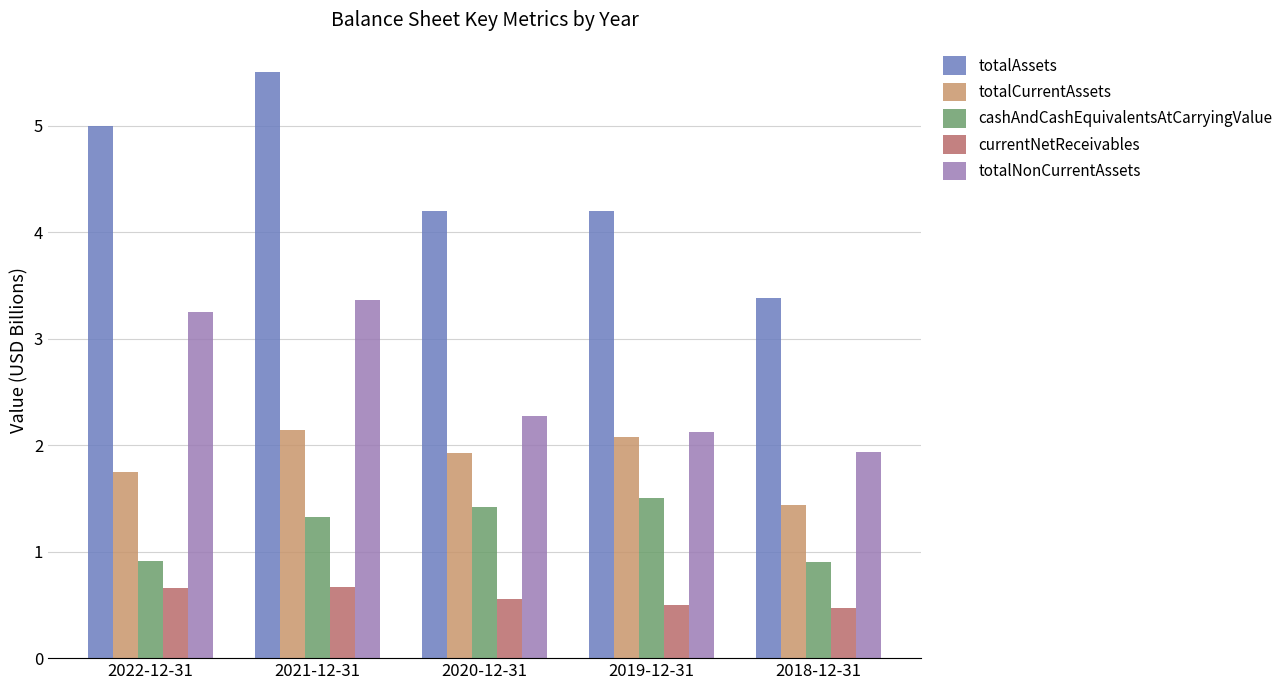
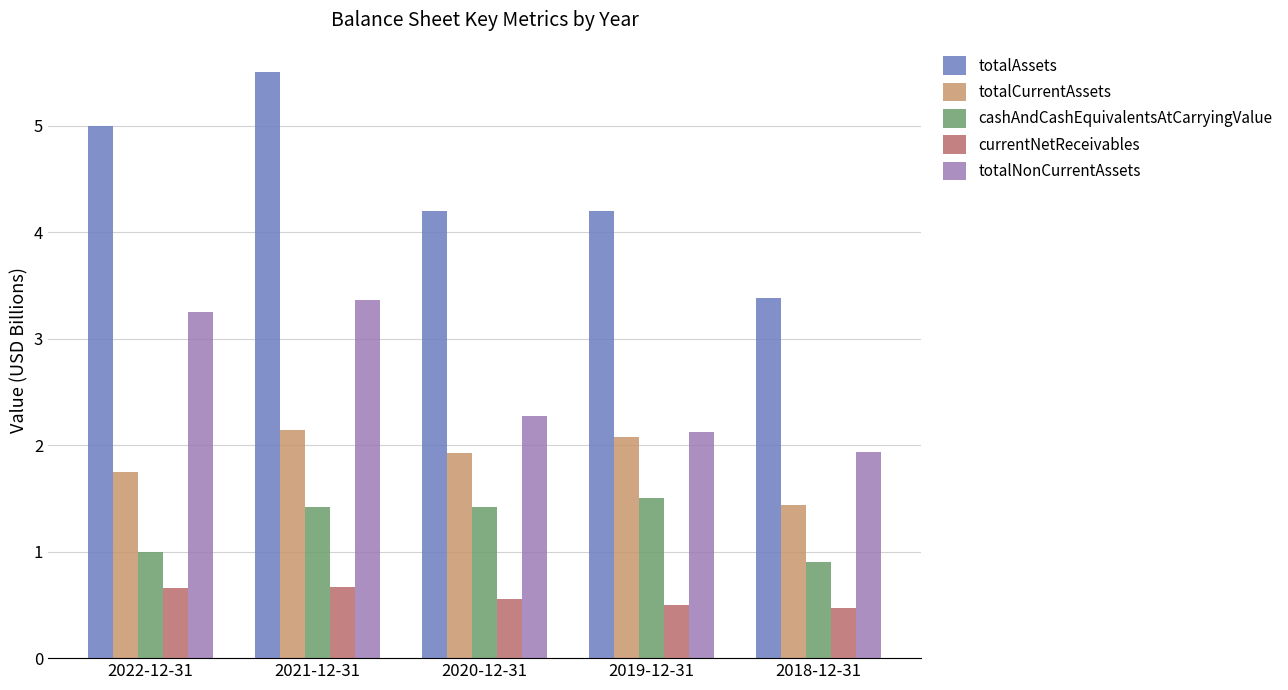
cashAndCashEquivalentsAtCarryingValue, 2022-12-31: 0.92 -> 0.99
cashAndCashEquivalentsAtCarryingValue, 2021-12-31: 1.33 -> 1.42
